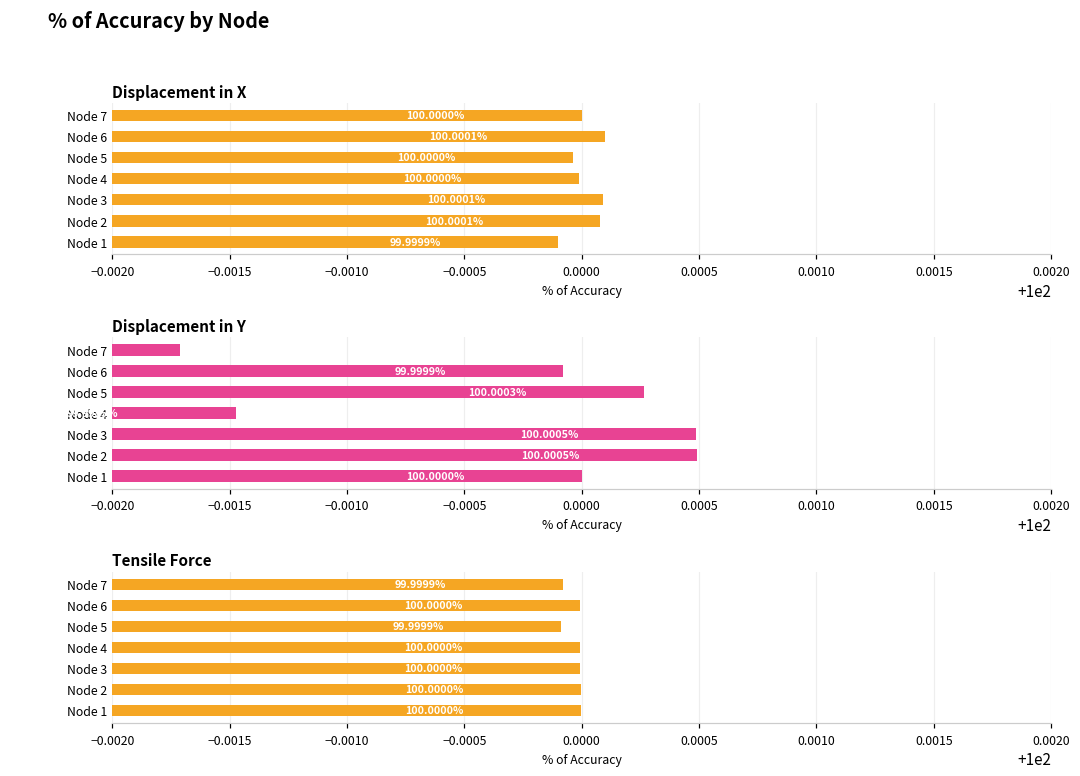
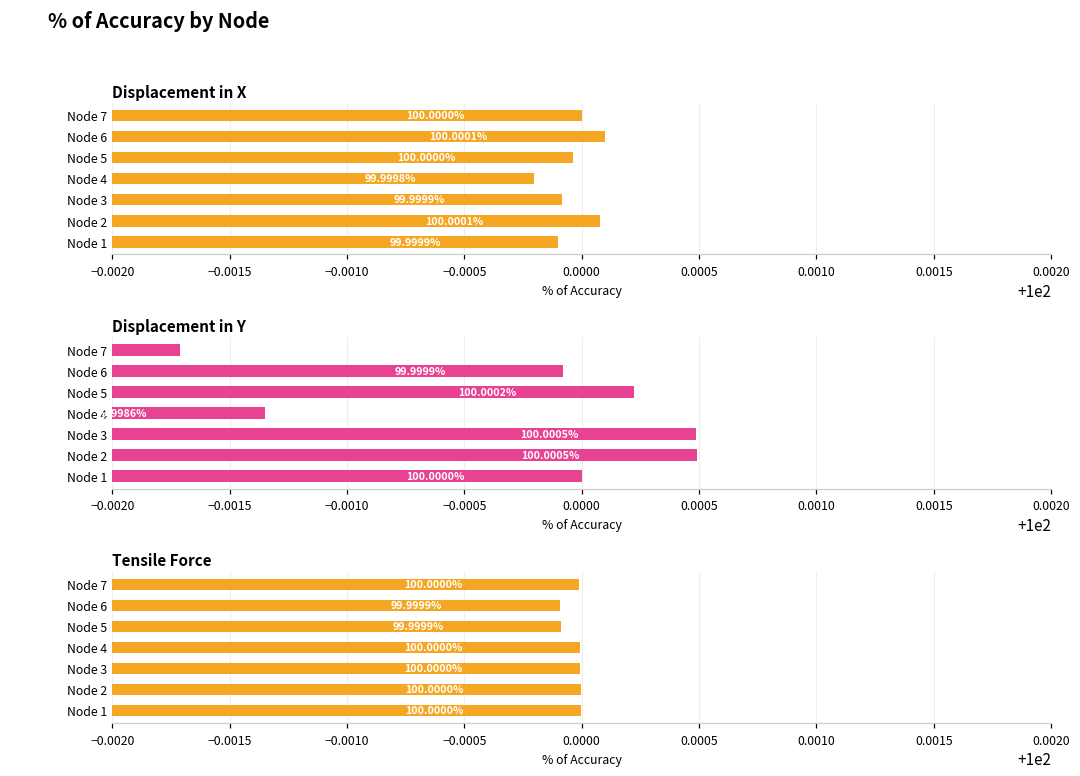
Displacement in X, Node 4: 100.0000% -> 99.9998%
Displacement in X, Node 3: 100.0001% -> 99.9999%
Displacement in Y, Node 5: 100.0003% -> 100.0002%
Displacement in Y, Node 4: 99.99853 -> 99.99865
Tensile Force, Node 7: 99.9999% -> 100.0000%
Tensile Force, Node 6: 100.0000% -> 99.9999%
